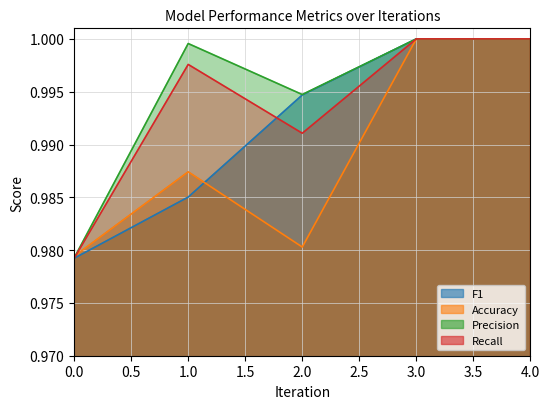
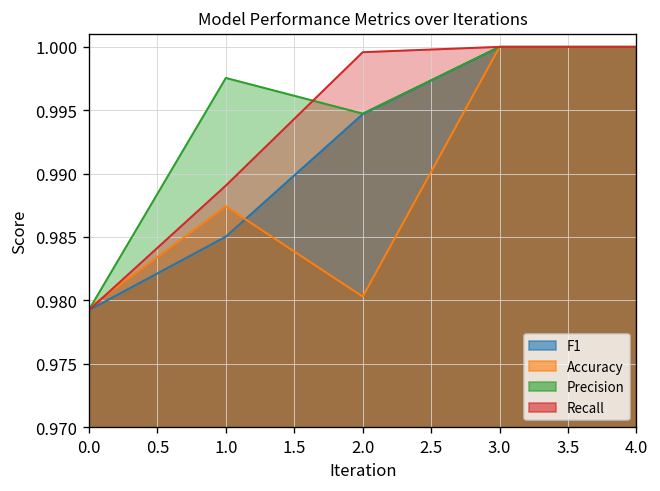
Precision, 1.0: 0.9996 -> 0.9975
Recall, 1.0: 0.9976 -> 0.9891
Recall, 2.0: 0.9911 -> 0.9996
